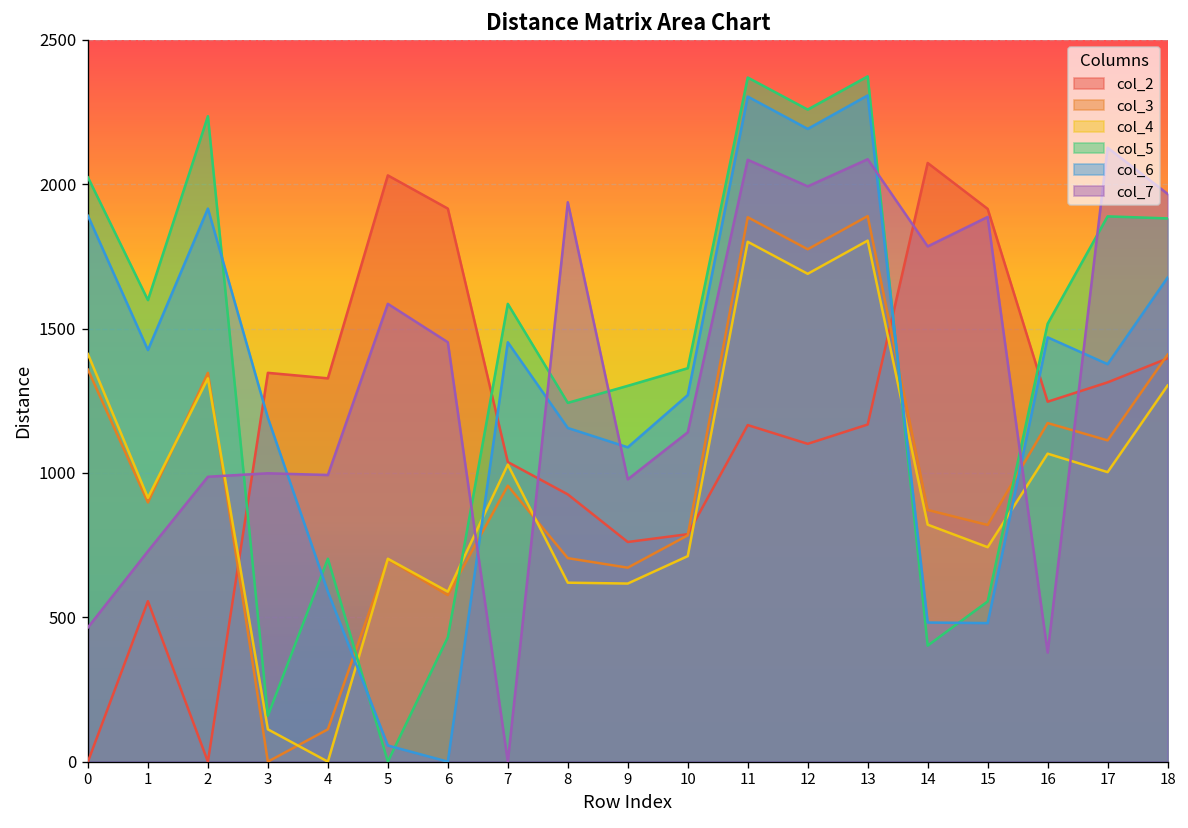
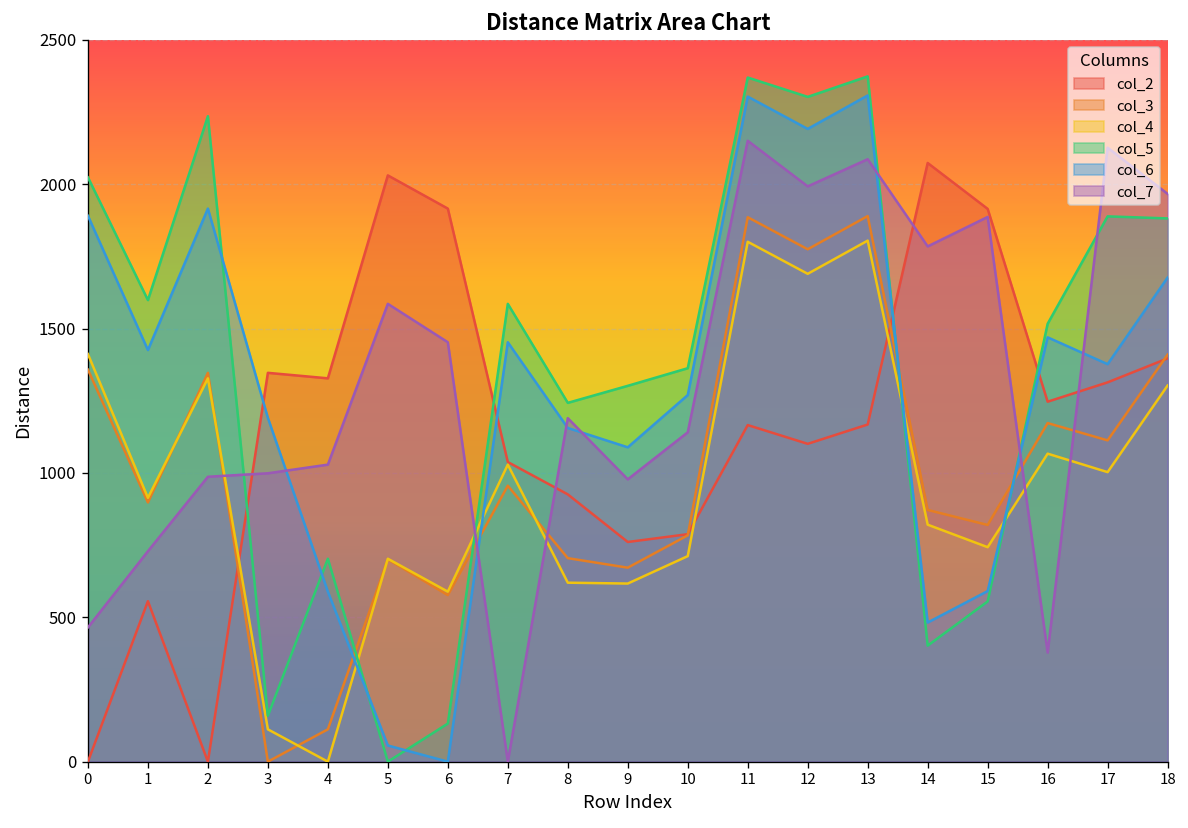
col_7, 4: 990 -> 1030
col_5, 6: 430 -> 130
col_7, 8: 1940 -> 1190
col_7, 11: 2090 -> 2150
col_5, 12: 2260 -> 2300
col_6, 15: 480 -> 590
